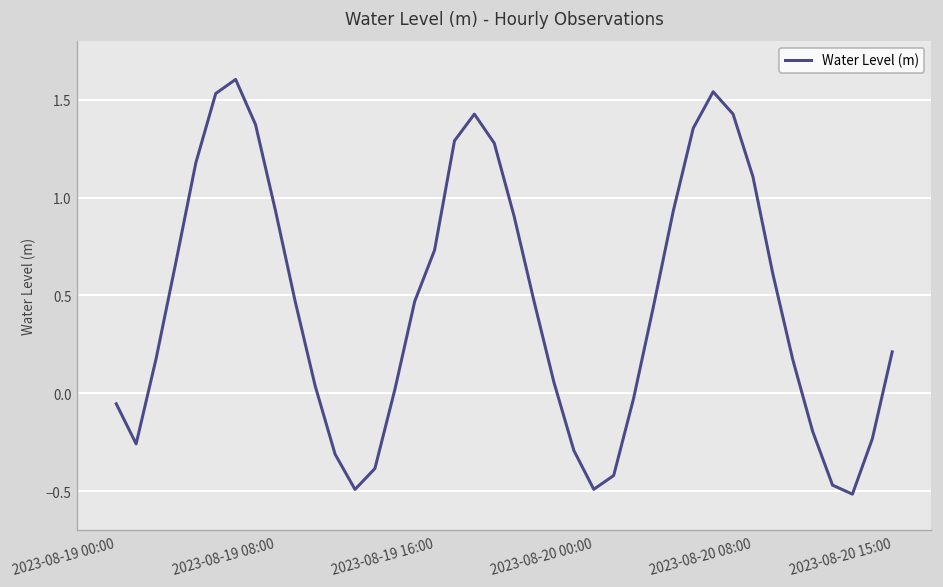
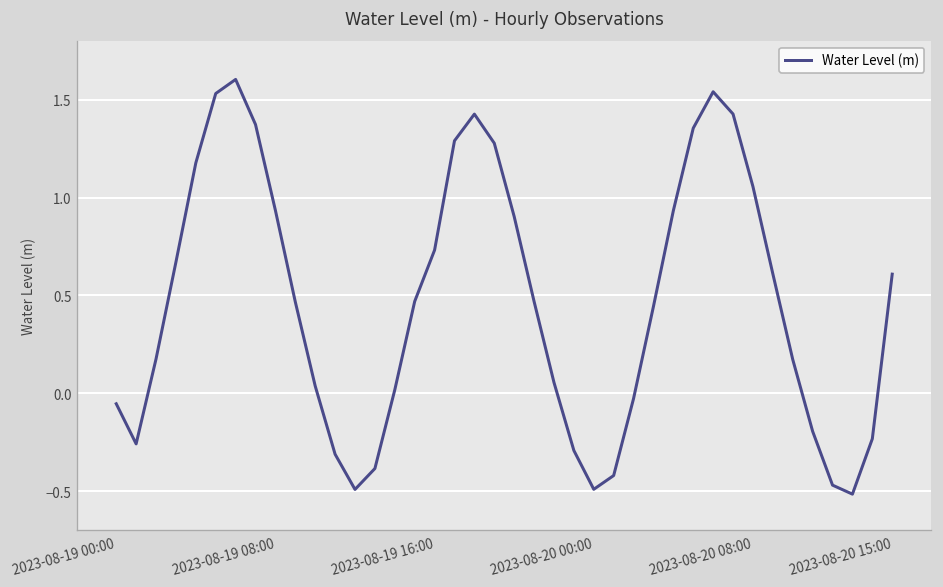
2023-08-20 08:00: 1.11 -> 1.06
2023-08-20 15:00: 0.21 -> 0.61
